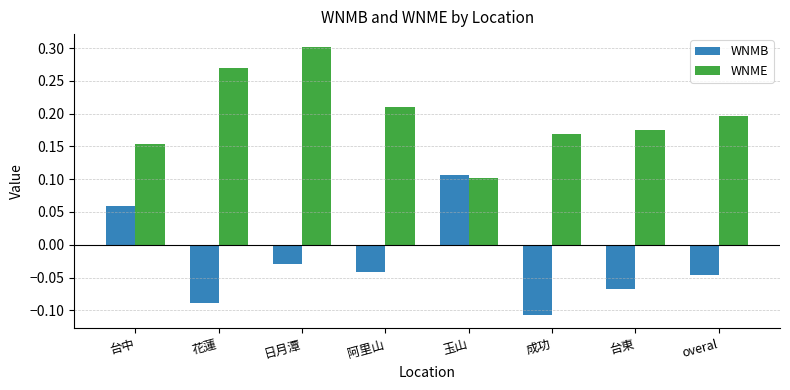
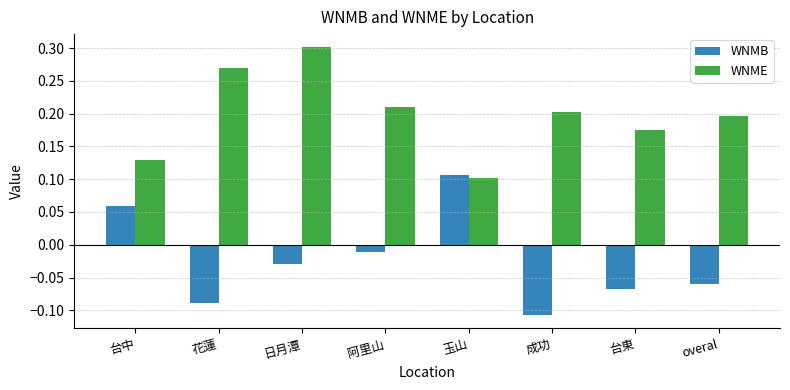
WNME, 台中: 0.15 -> 0.13
WNMB, 阿里山: -0.04 -> -0.01
WNME, 成功: 0.17 -> 0.20
WNMB, overal: -0.05 -> -0.06
